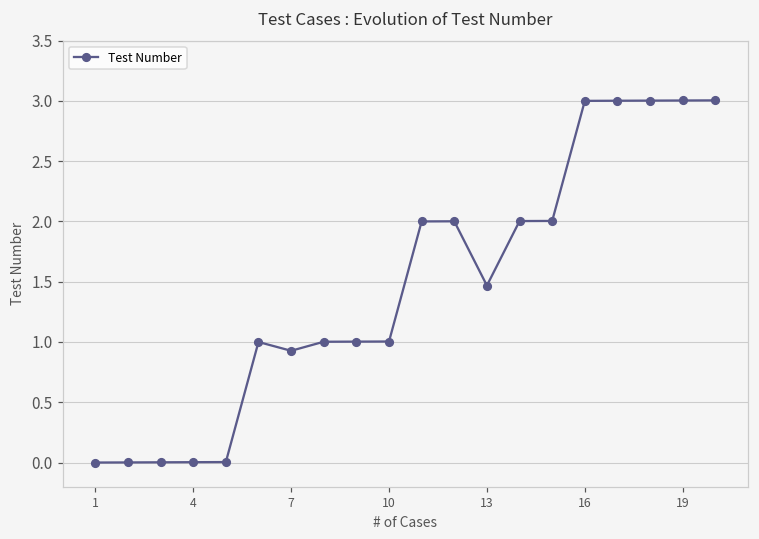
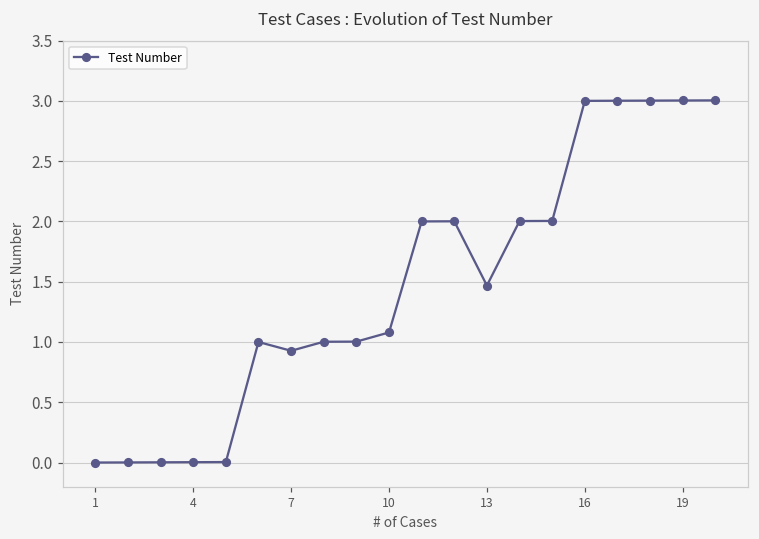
10: 1.00 -> 1.08
